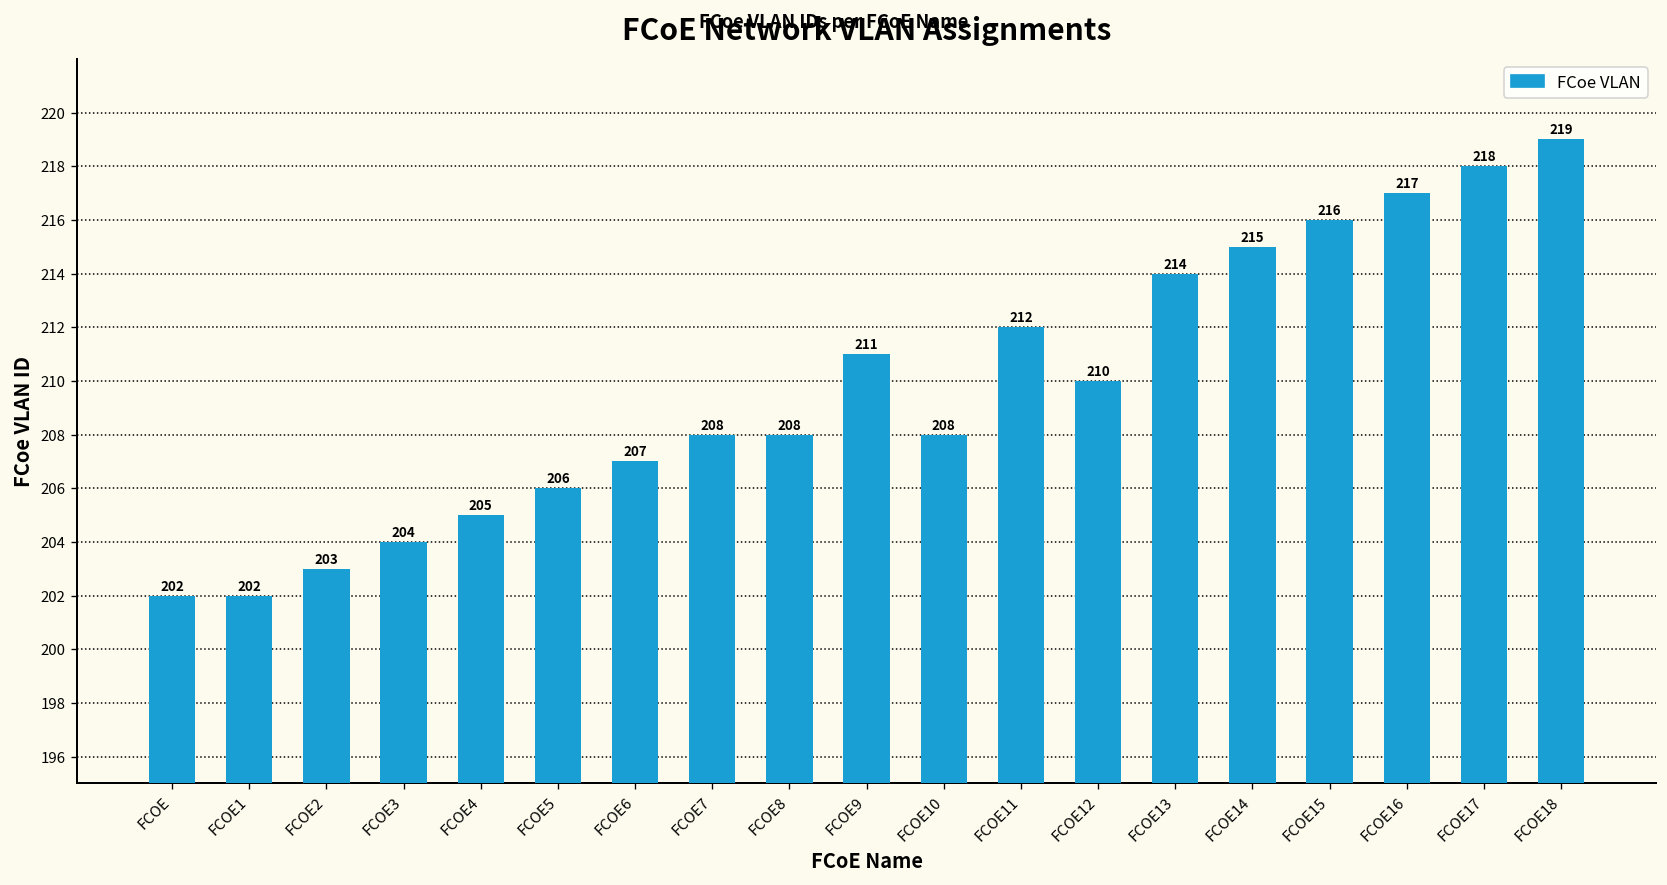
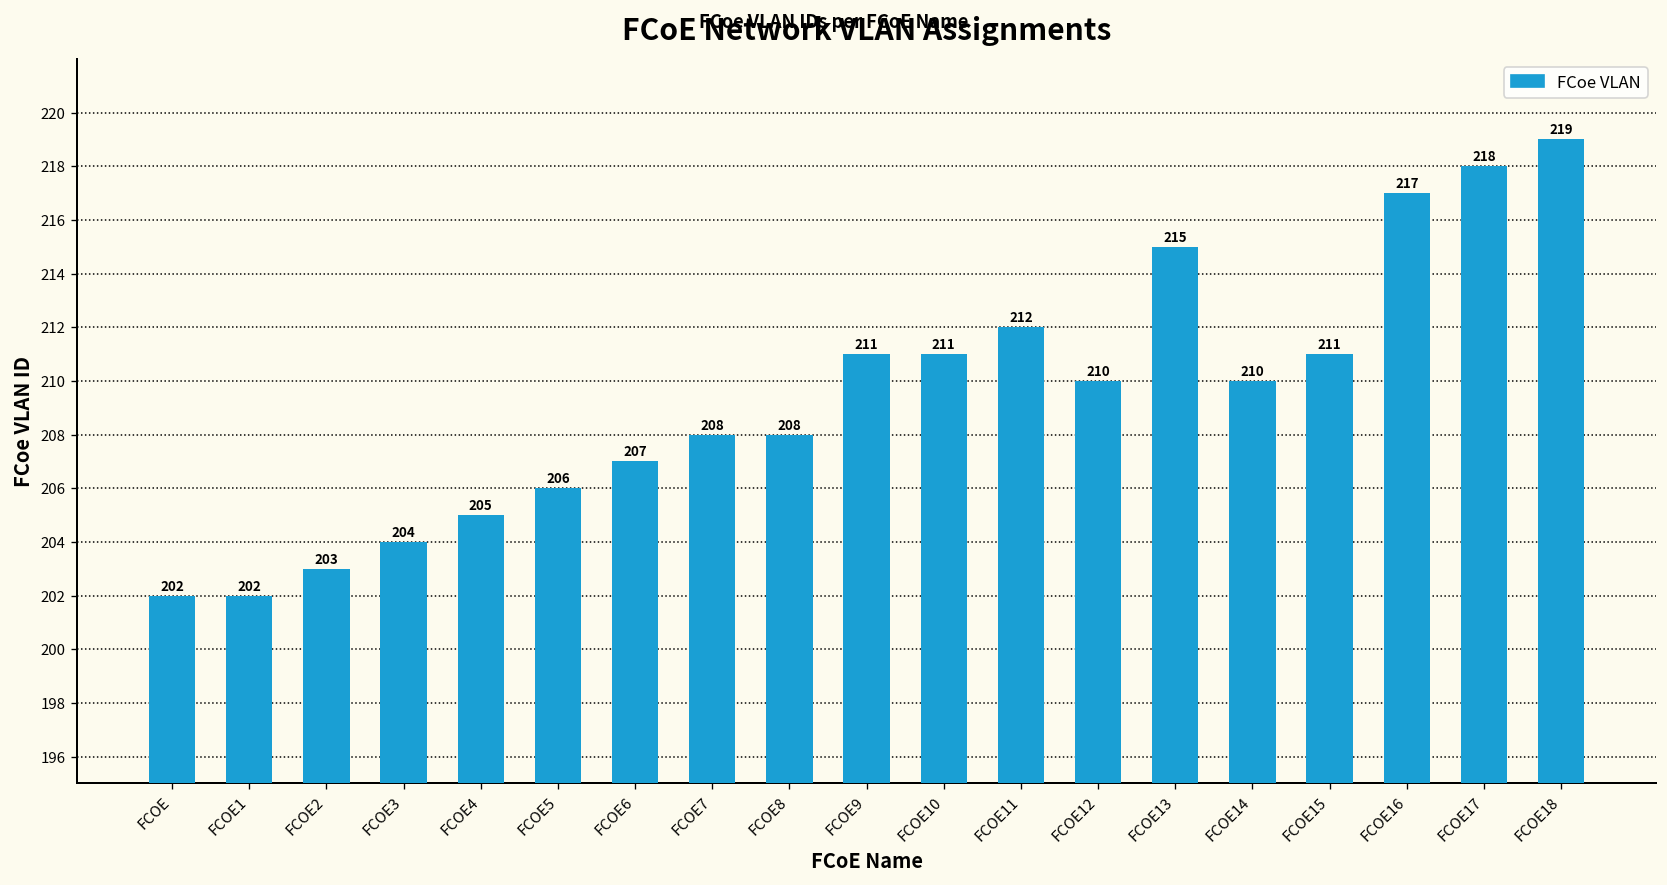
FCOE10: 208 -> 211
FCOE13: 214 -> 215
FCOE14: 215 -> 210
FCOE15: 216 -> 211
